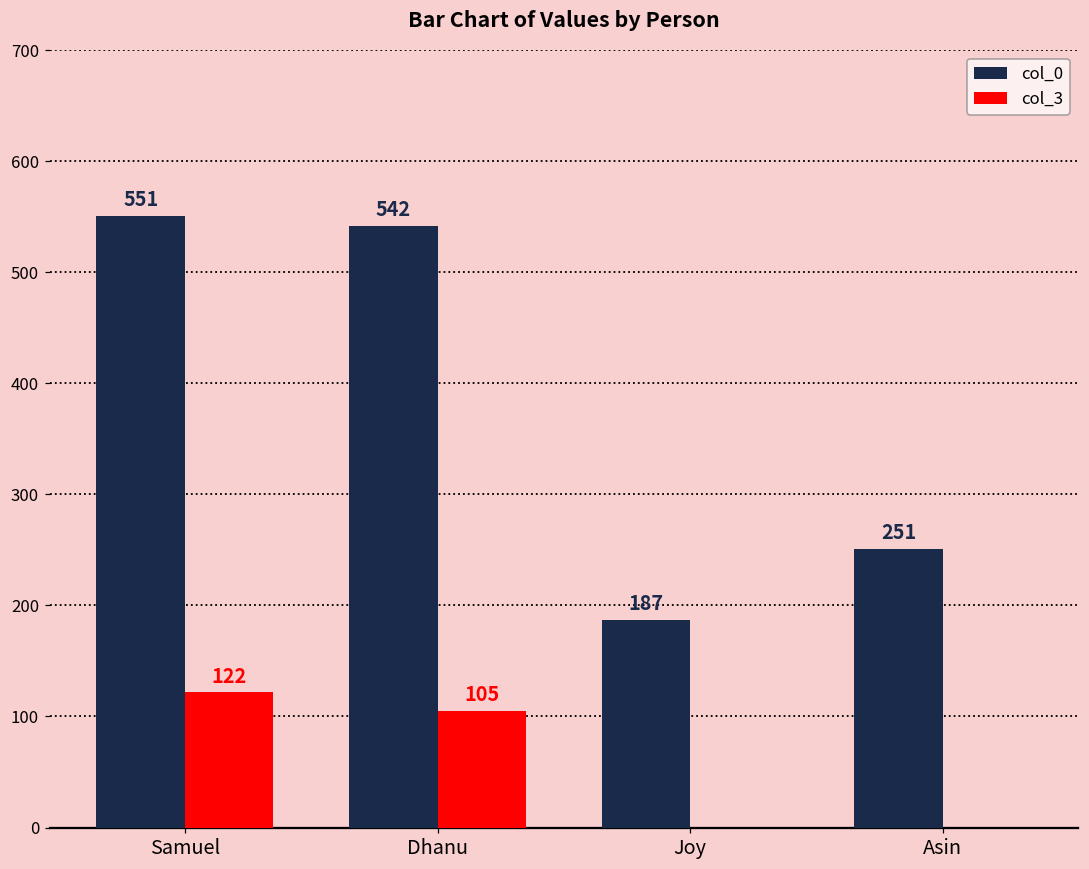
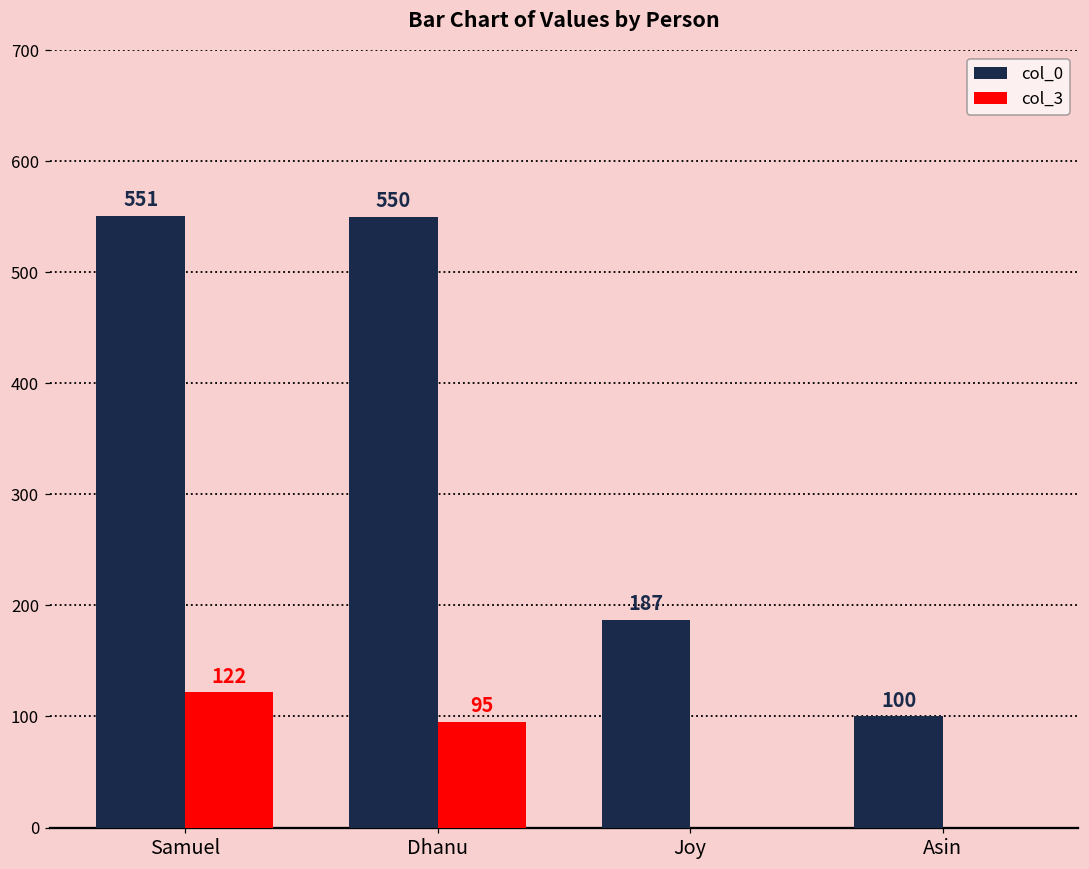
col_0, Dhanu: 542 -> 550
col_3, Dhanu: 105 -> 95
col_0, Asin: 251 -> 100
